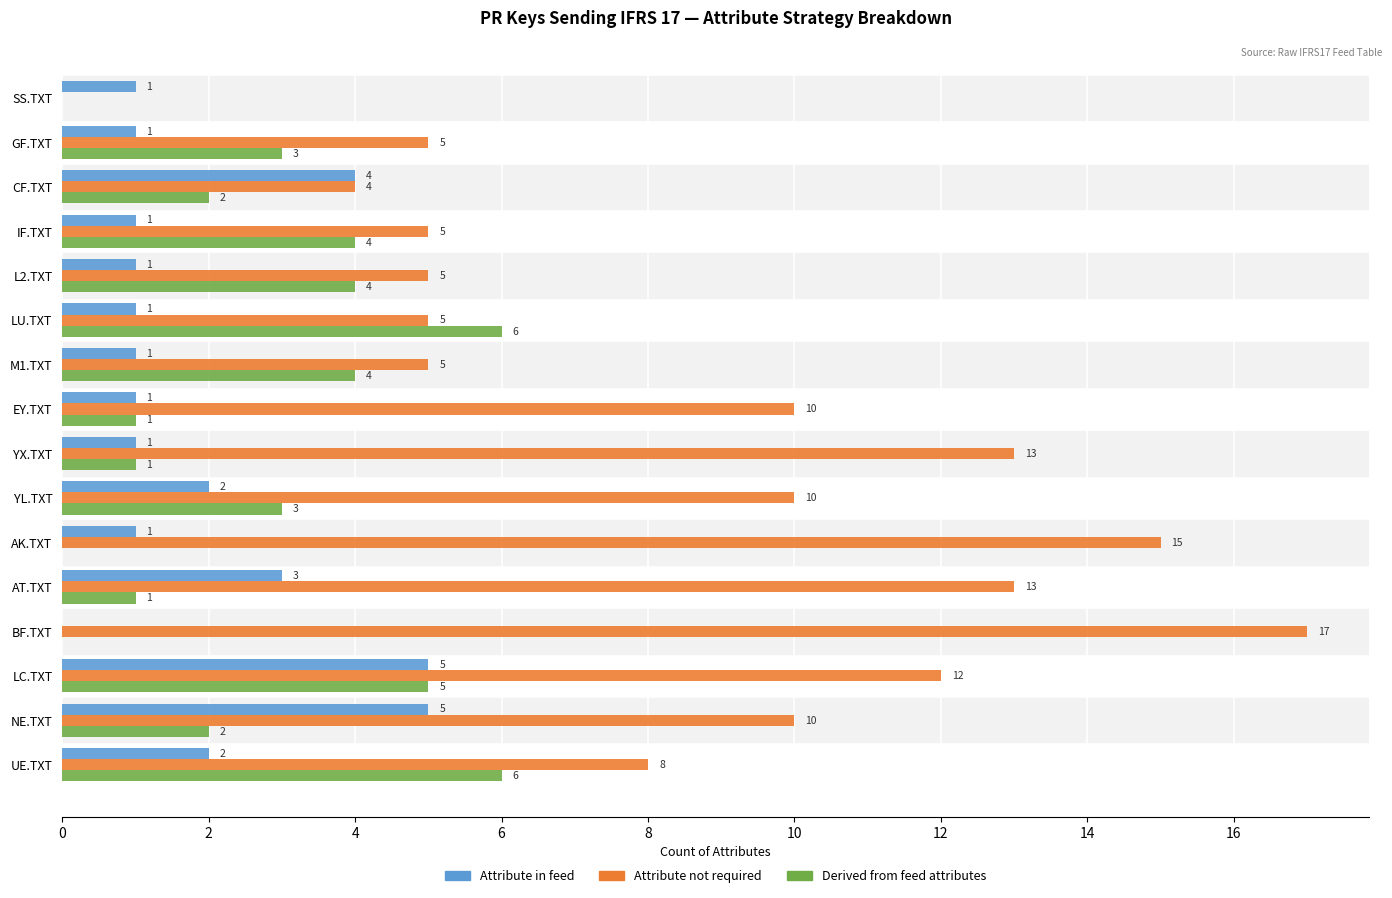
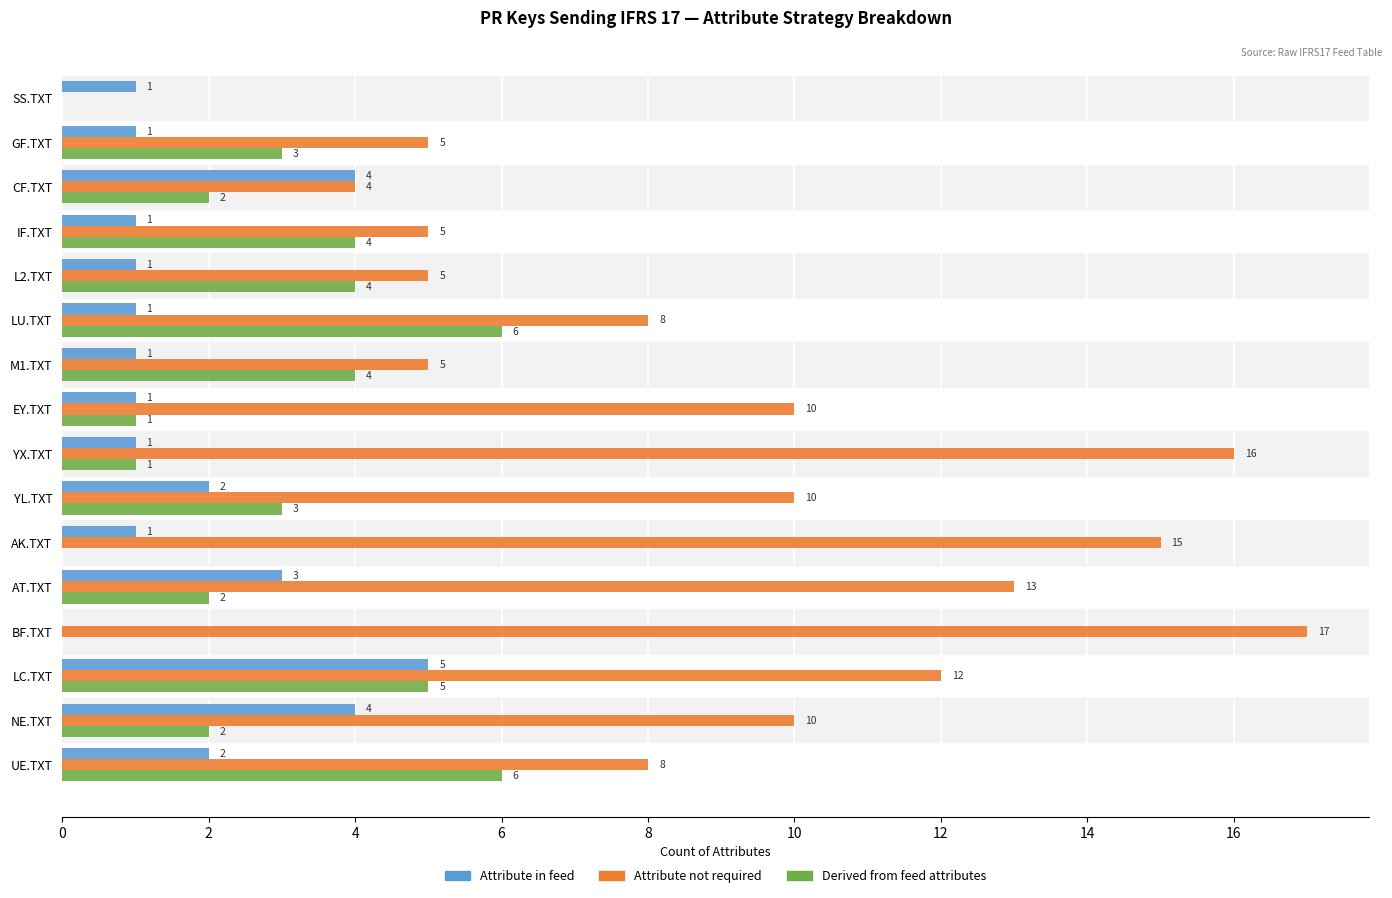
Attribute not required, LU.TXT: 5 -> 8
Attribute not required, YX.TXT: 13 -> 16
Derived from feed attributes, AT.TXT: 1 -> 2
Attribute in feed, NE.TXT: 5 -> 4
